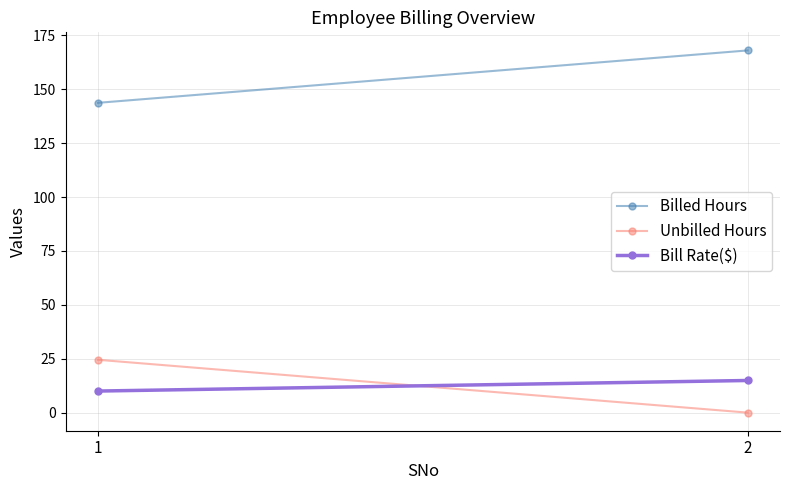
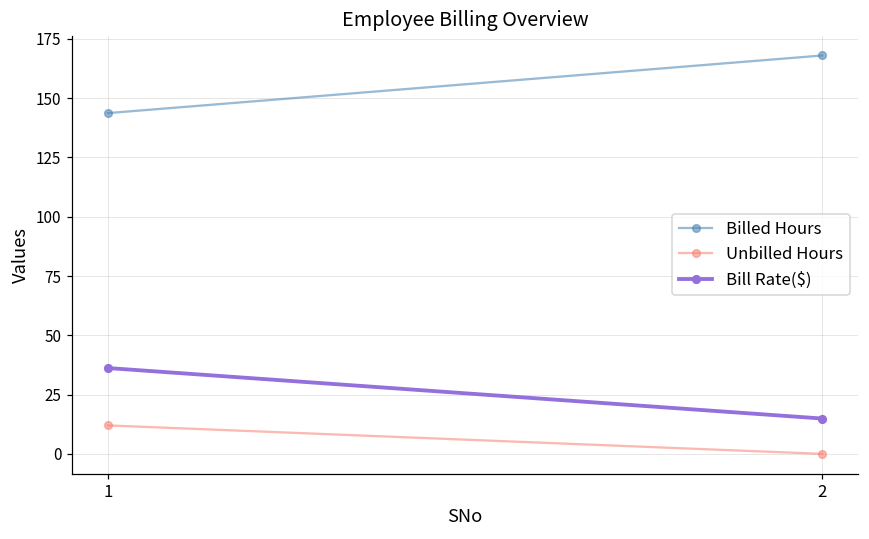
Unbilled Hours, 1: 25 -> 12
Bill Rate($), 1: 10 -> 36
